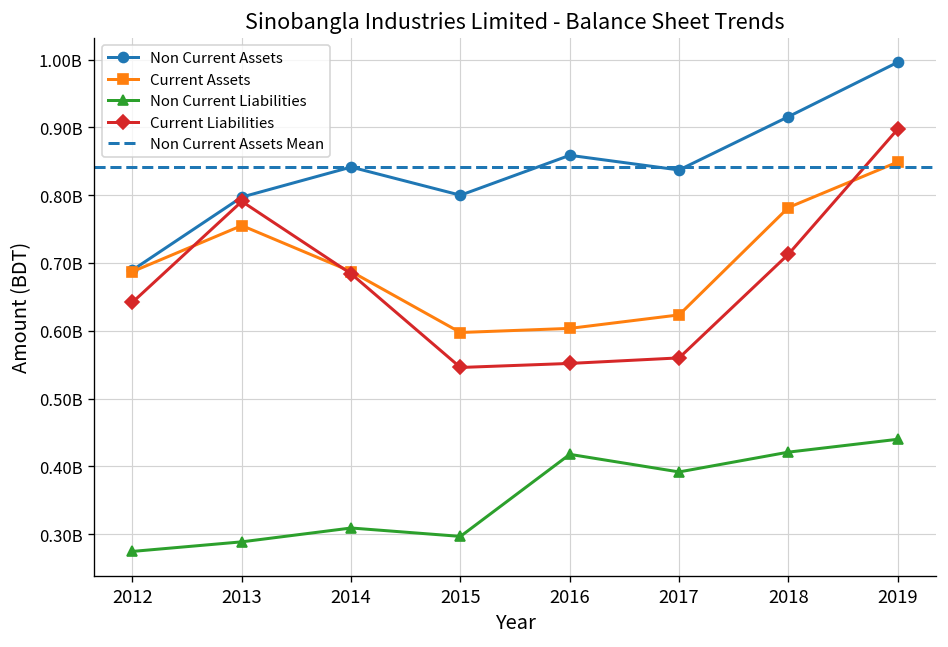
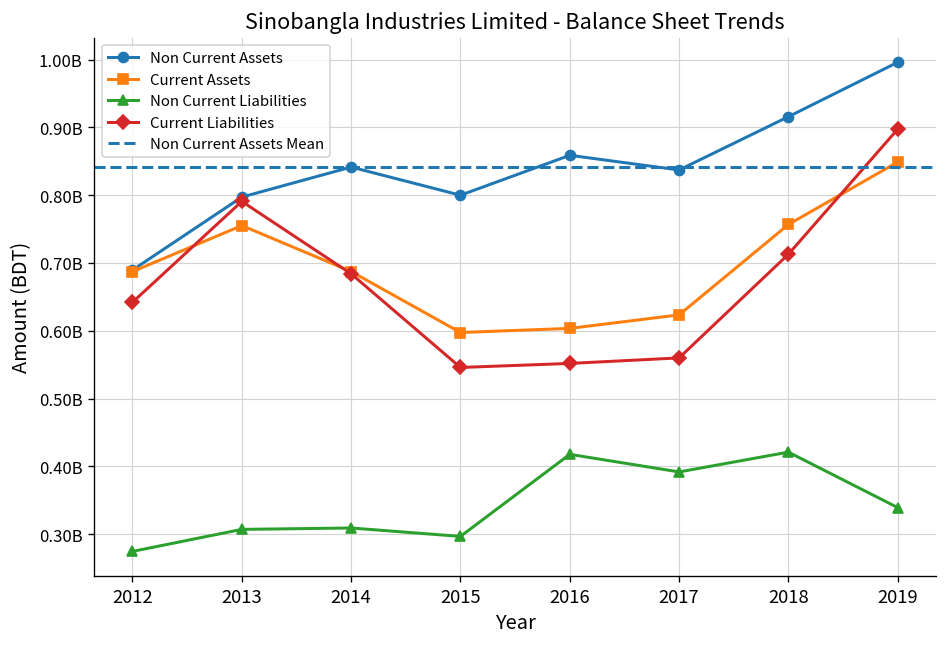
Non Current Liabilities, 2013: 290000000 -> 310000000
Current Assets, 2018: 780000000 -> 760000000
Non Current Liabilities, 2019: 440000000 -> 340000000
